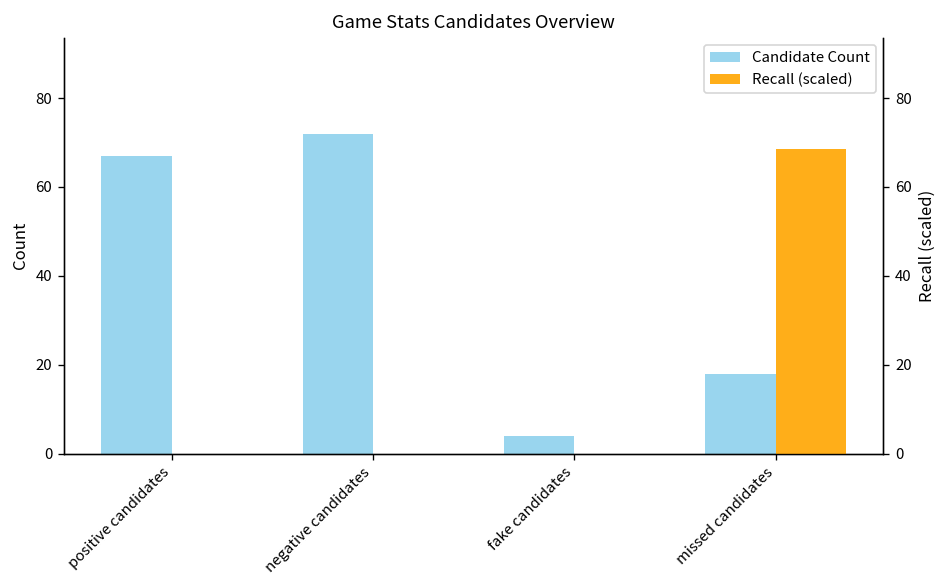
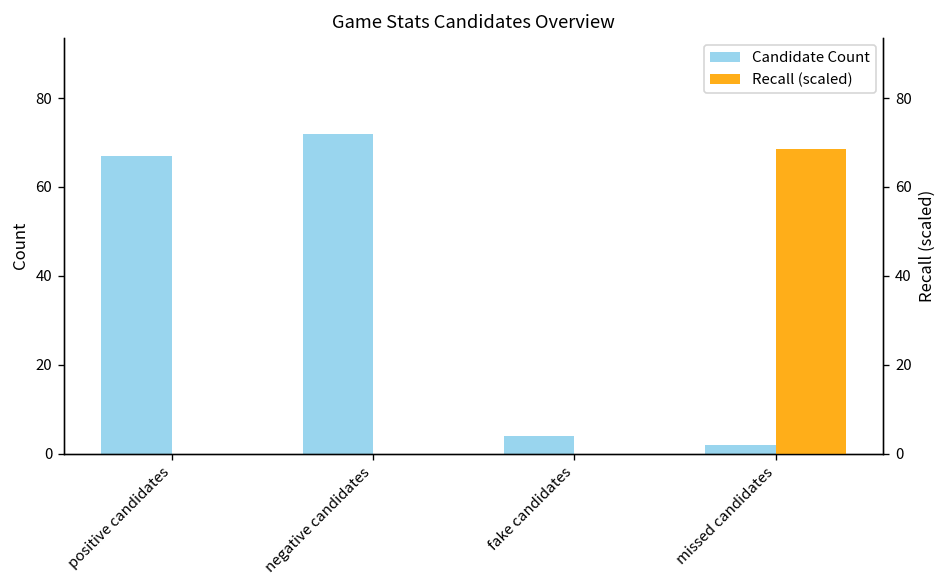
Candidate Count, missed candidates: 18 -> 2
